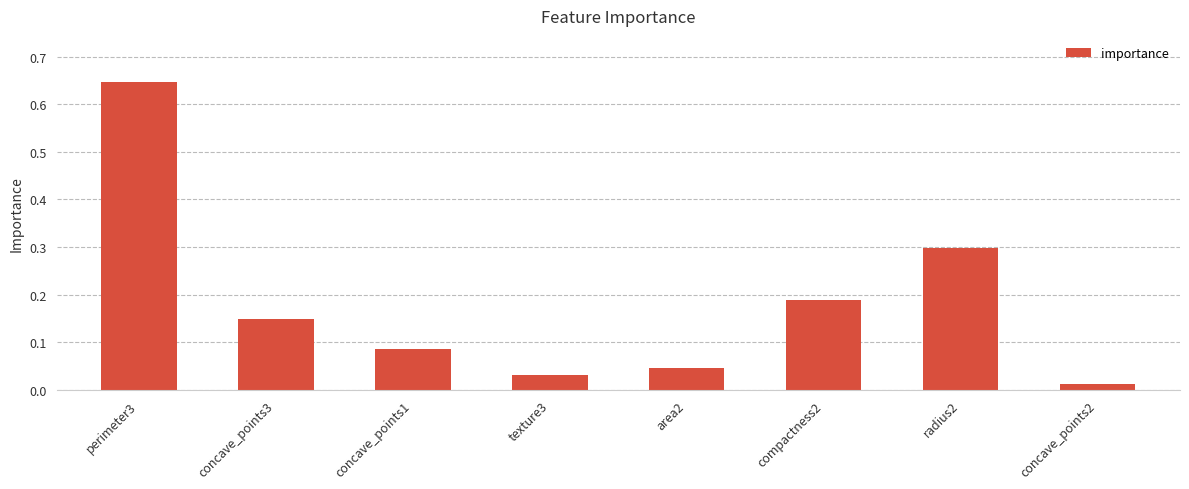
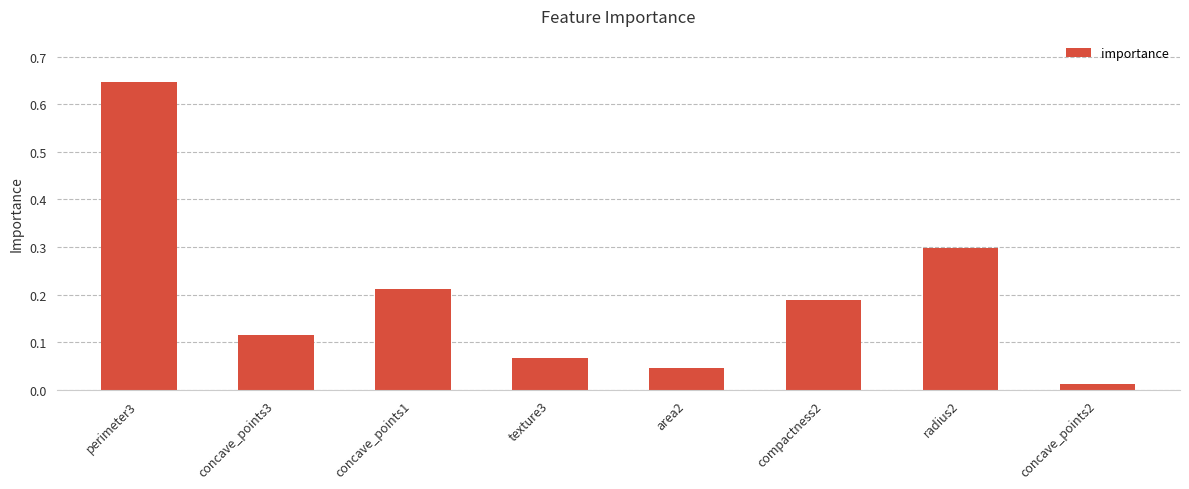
concave_points3: 0.15 -> 0.11
concave_points1: 0.09 -> 0.21
texture3: 0.03 -> 0.07
